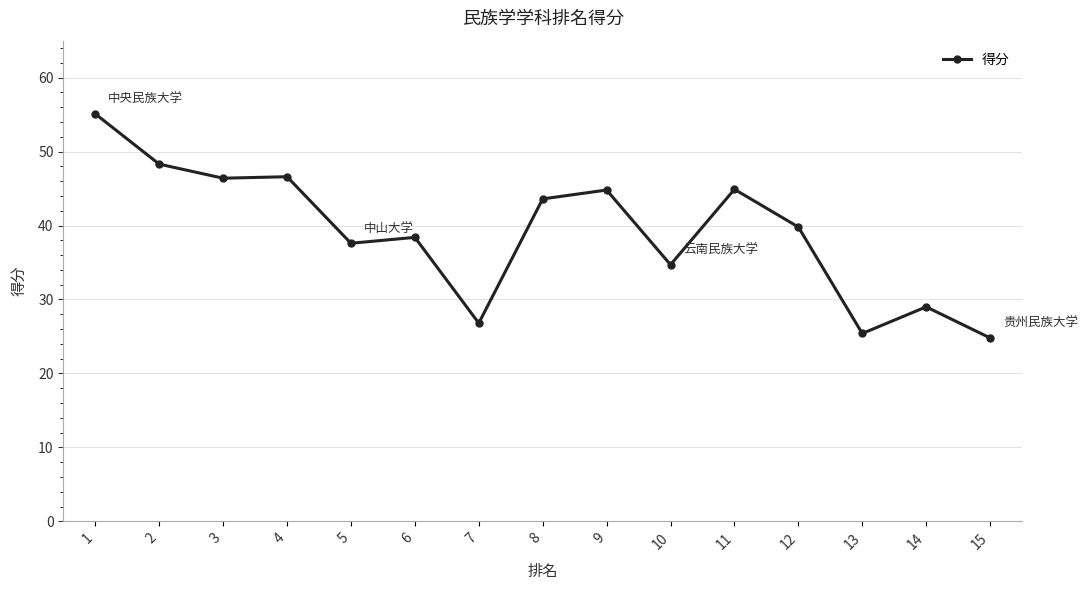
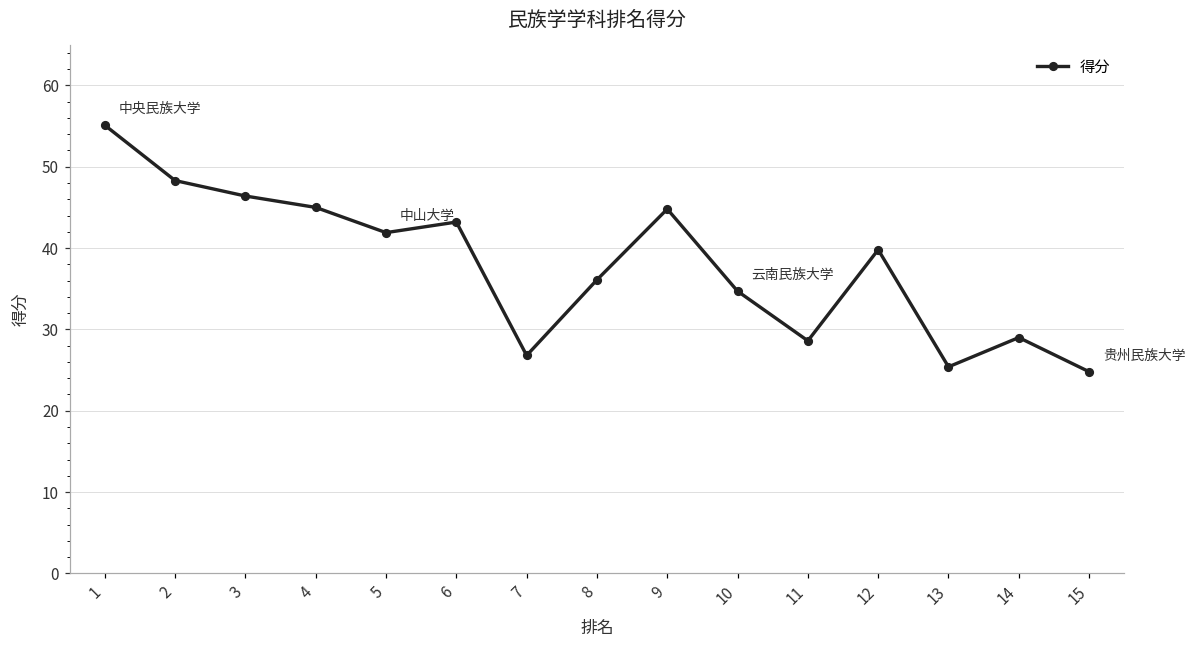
4: 47 -> 45
5: 38 -> 42
6: 38 -> 43
8: 44 -> 36
11: 45 -> 29
